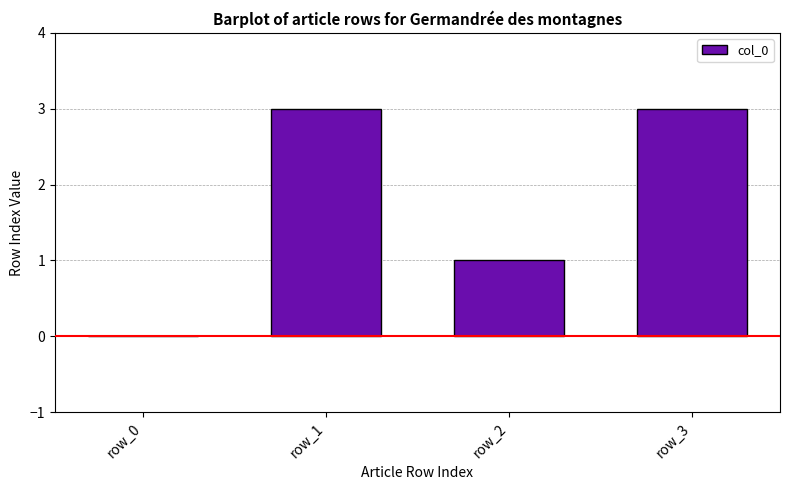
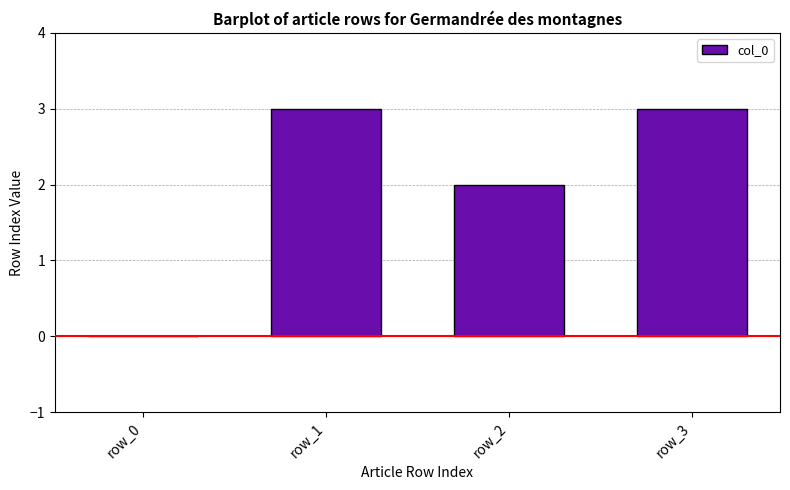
row_2: 1 -> 2
